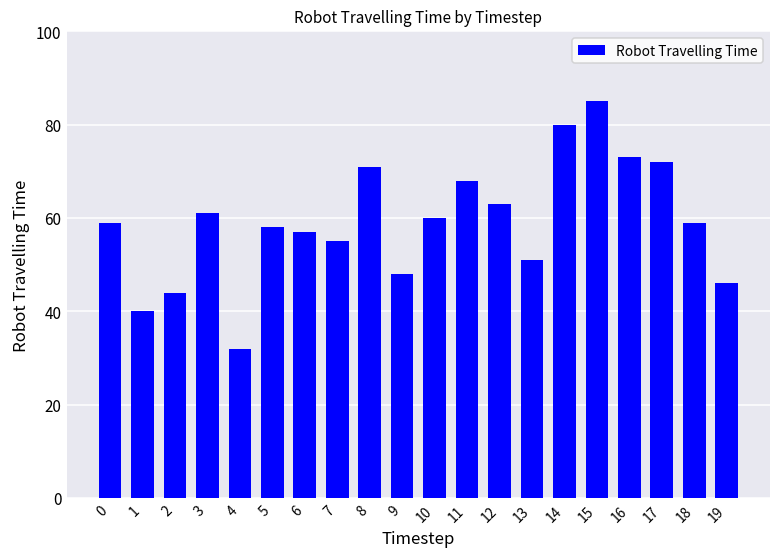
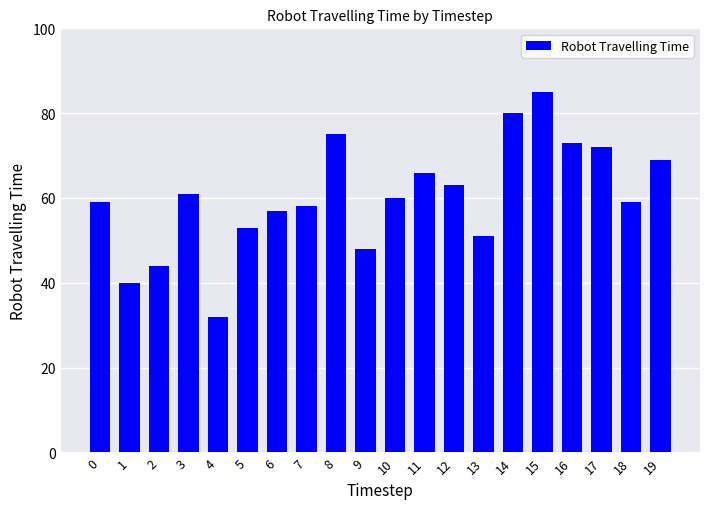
5: 58 -> 53
7: 55 -> 58
8: 71 -> 75
11: 68 -> 66
19: 46 -> 69
